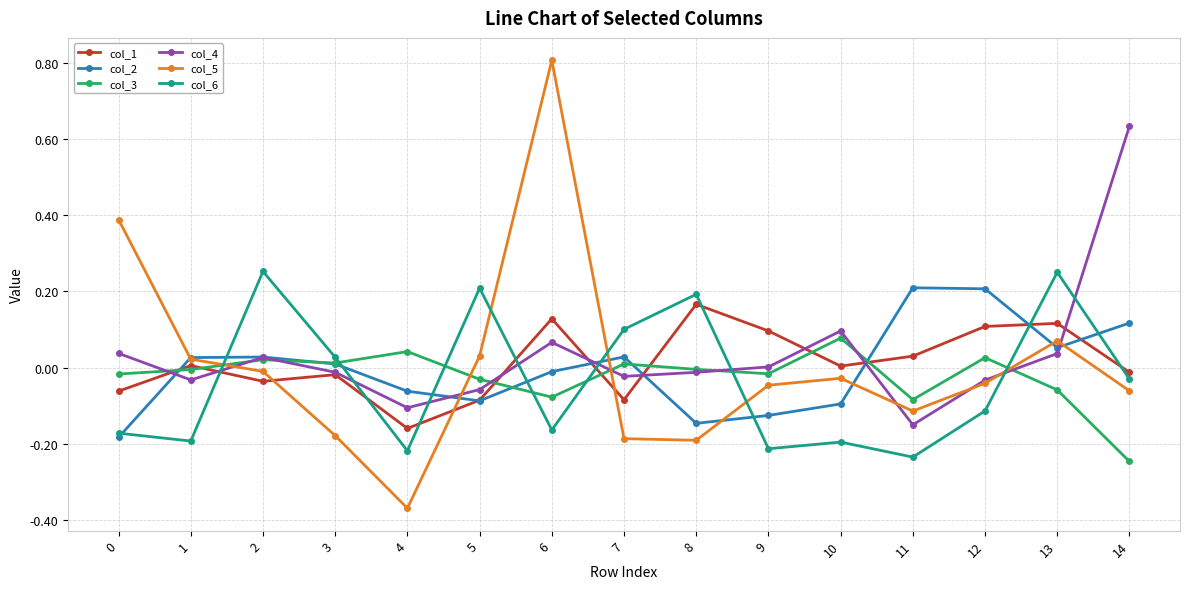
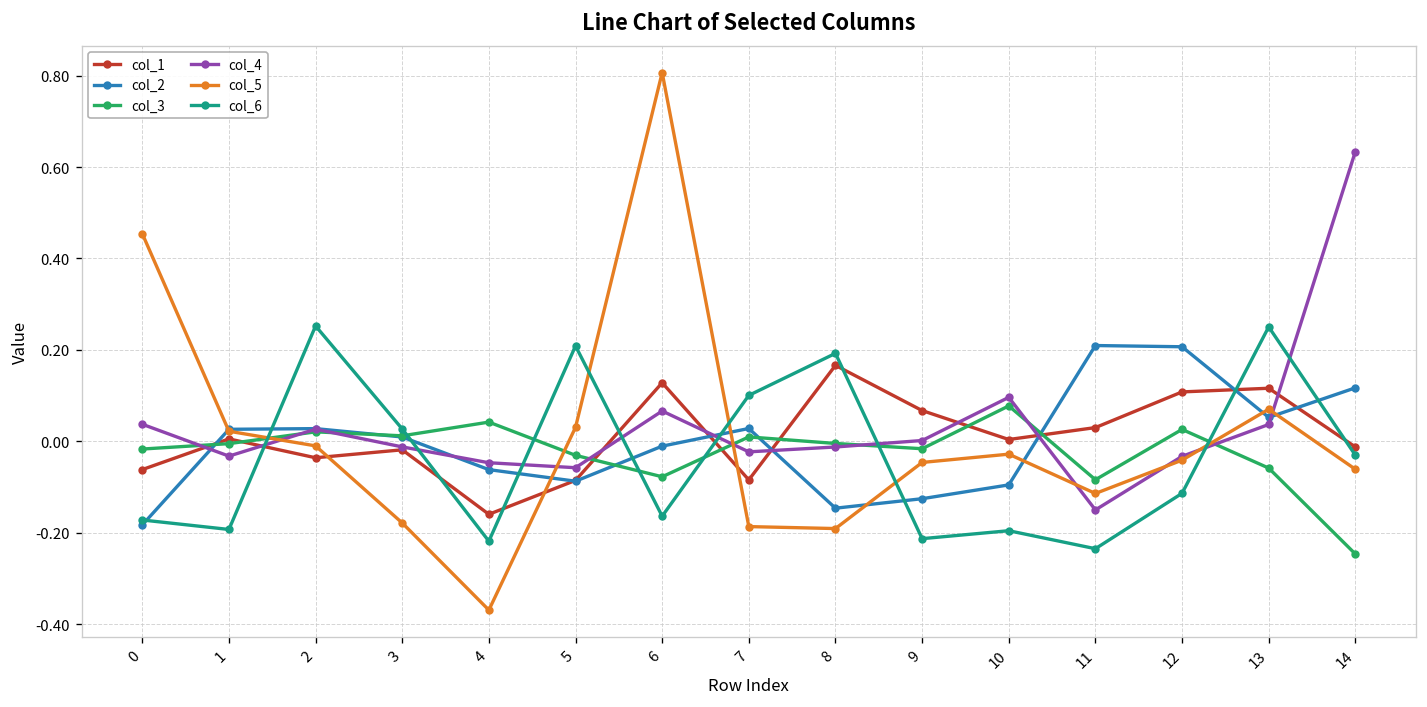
col_5, 0: 0.39 -> 0.45
col_4, 4: -0.11 -> -0.05
col_1, 9: 0.10 -> 0.07
